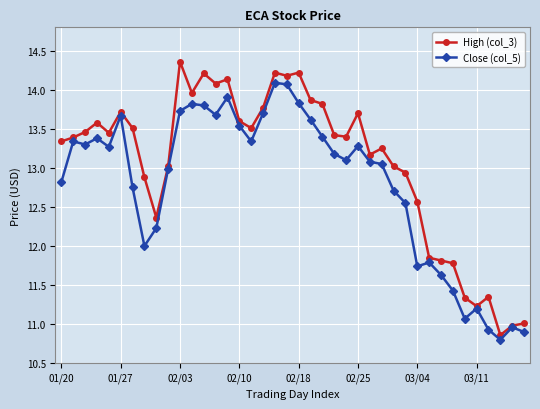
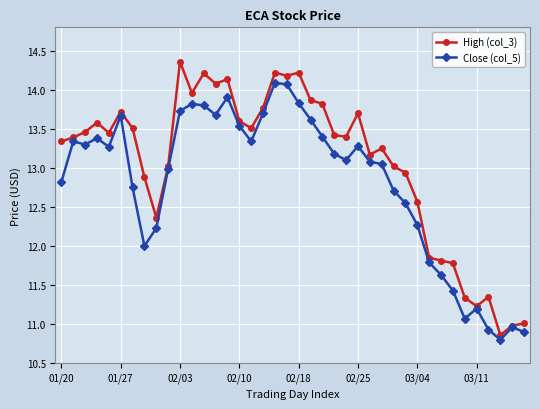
Close (col_5), 03/04: 11.7 -> 12.3
